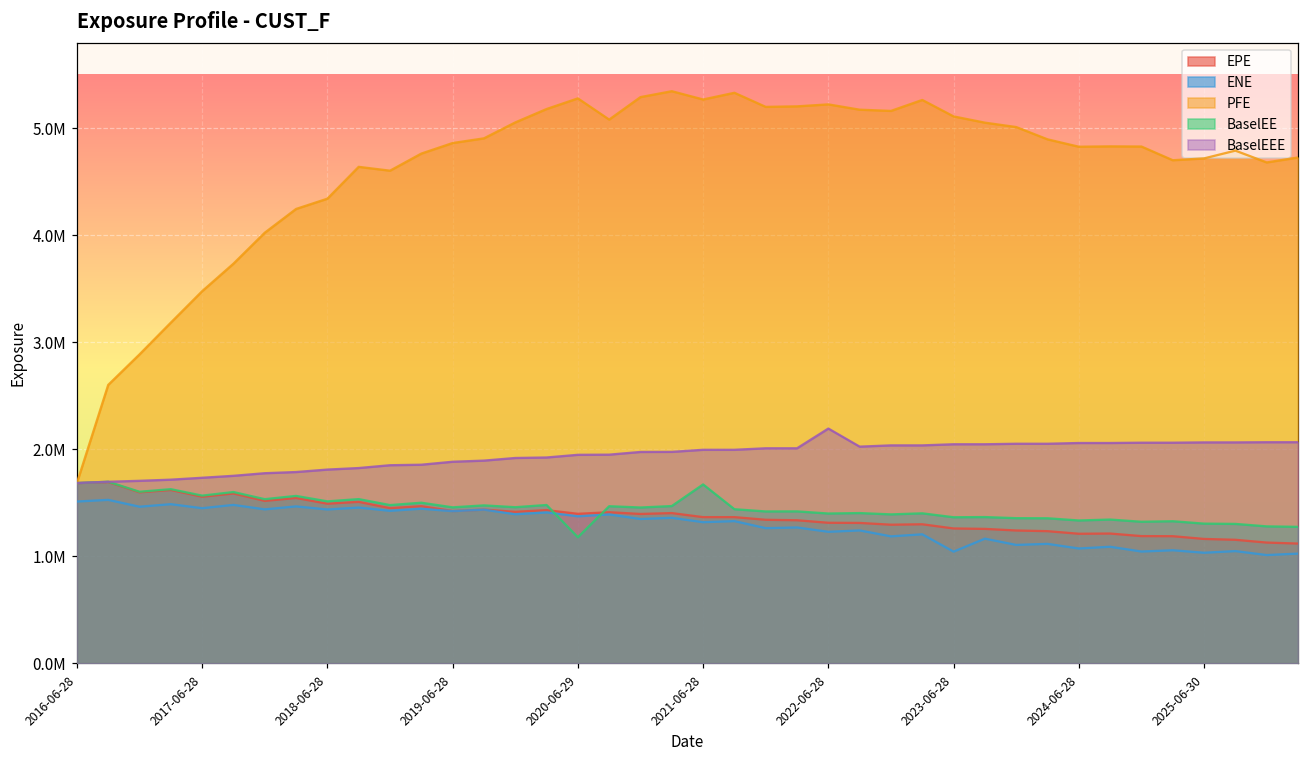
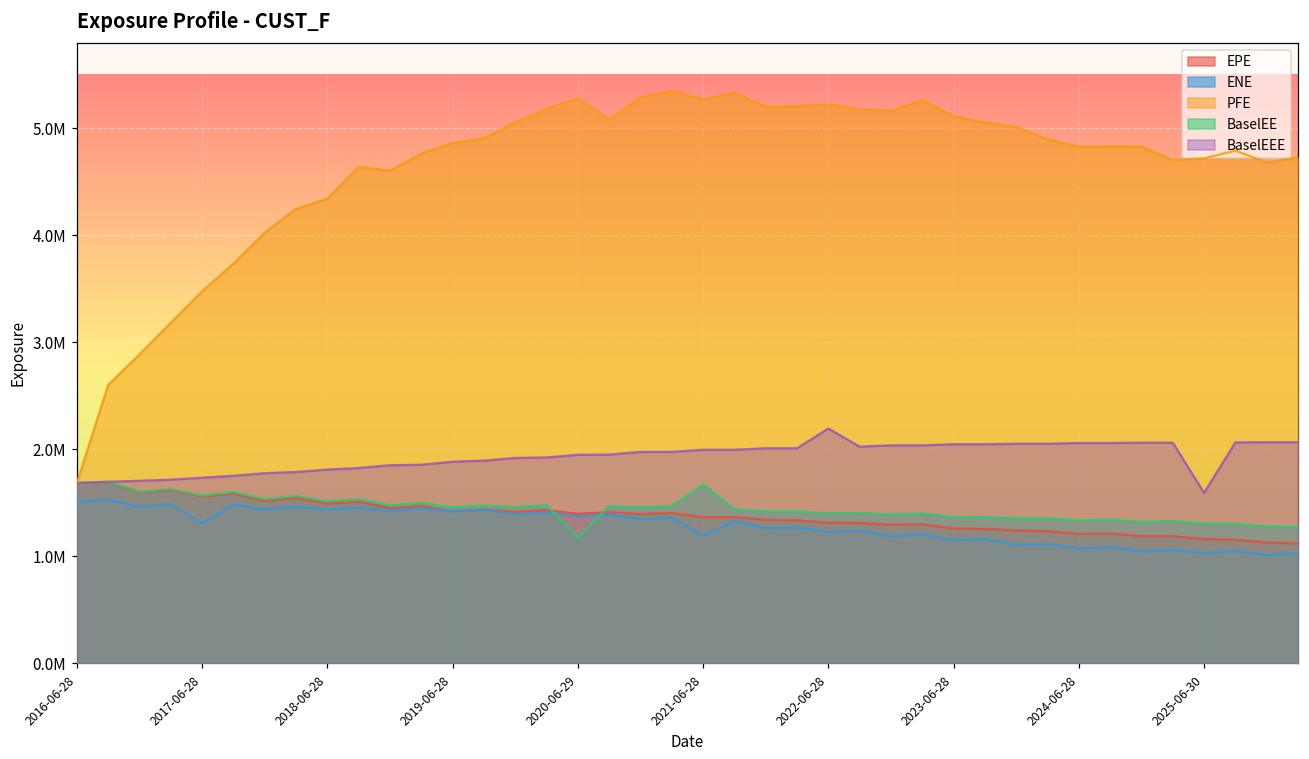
ENE, 2017-06-28: 1500000 -> 1300000
ENE, 2021-06-28: 1300000 -> 1200000
ENE, 2023-06-28: 1000000 -> 1200000
BaselEEE, 2025-06-30: 2100000 -> 1600000
